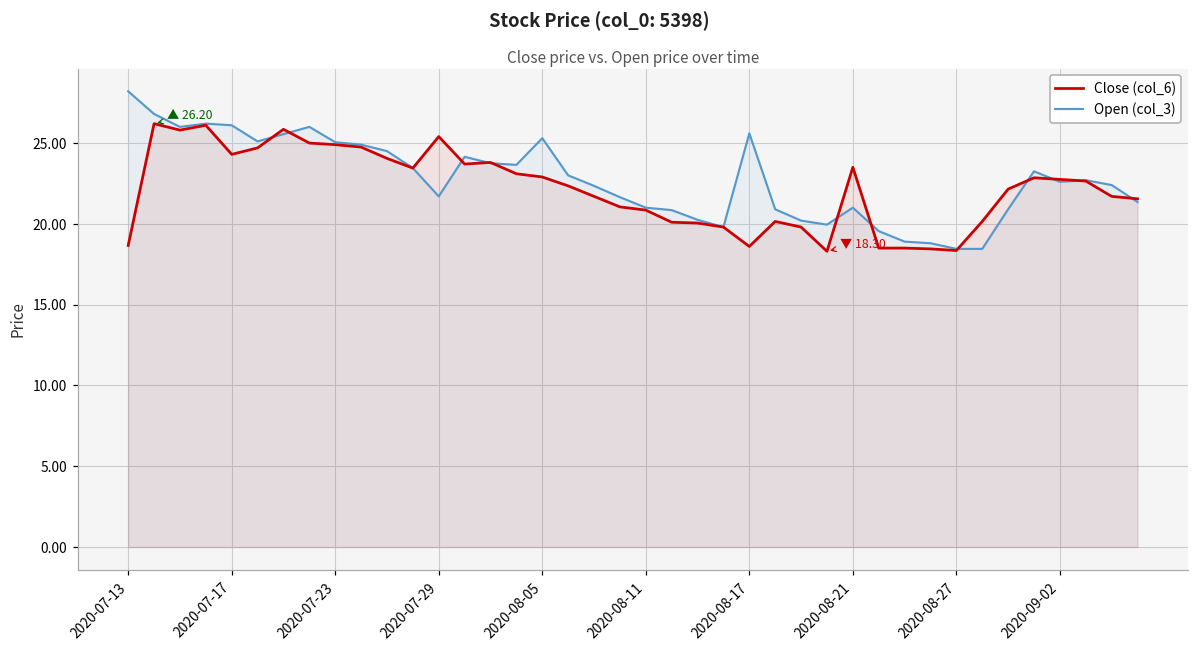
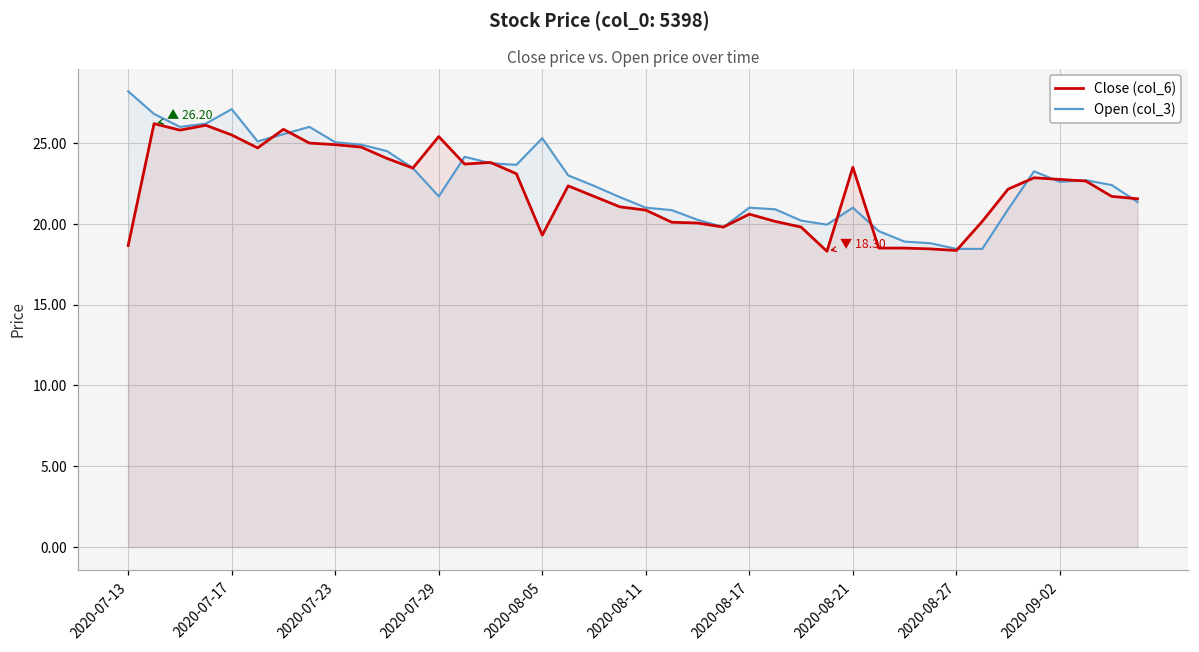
Close (col_6), 2020-07-17: 24.3 -> 25.5
Open (col_3), 2020-07-17: 26.1 -> 27.1
Close (col_6), 2020-08-05: 22.9 -> 19.3
Close (col_6), 2020-08-17: 18.6 -> 20.6
Open (col_3), 2020-08-17: 25.6 -> 21.0
